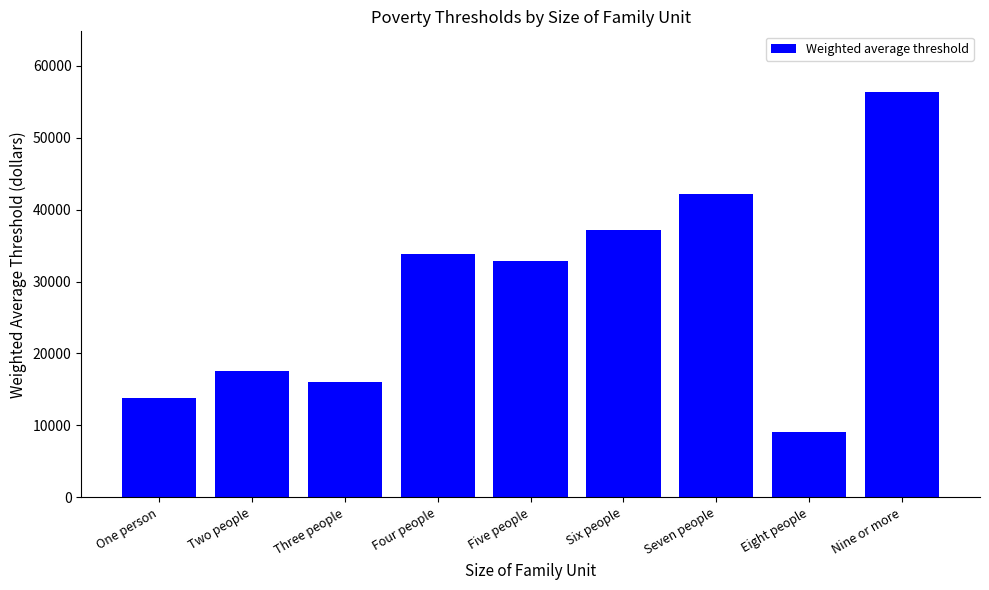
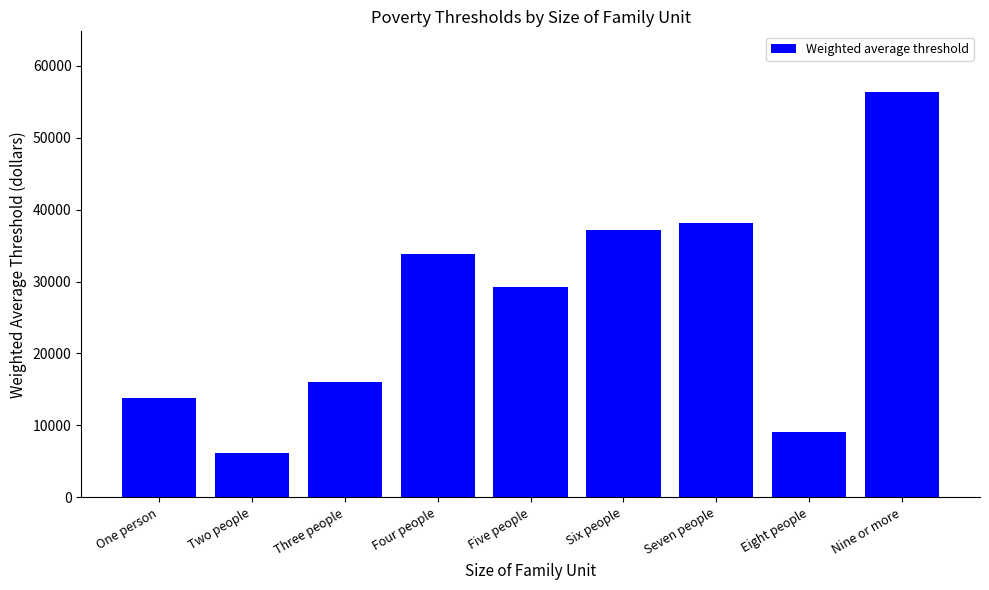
Two people: 18000 -> 6000
Five people: 33000 -> 29000
Seven people: 42000 -> 38000
